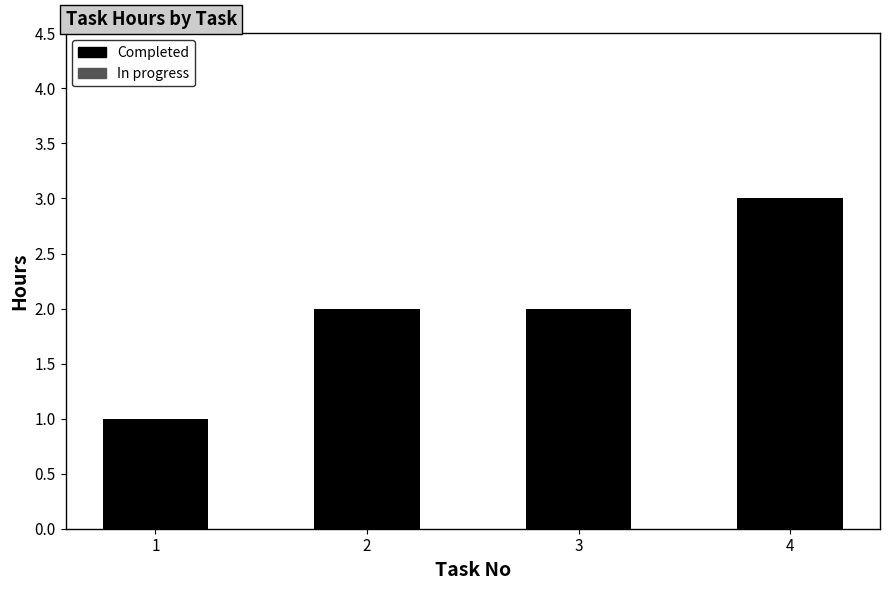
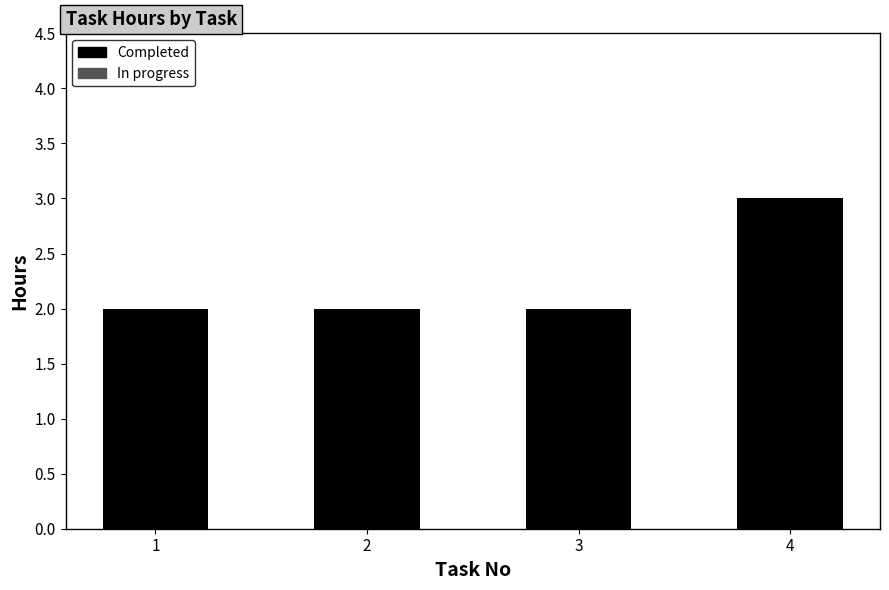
1: 1 -> 2
